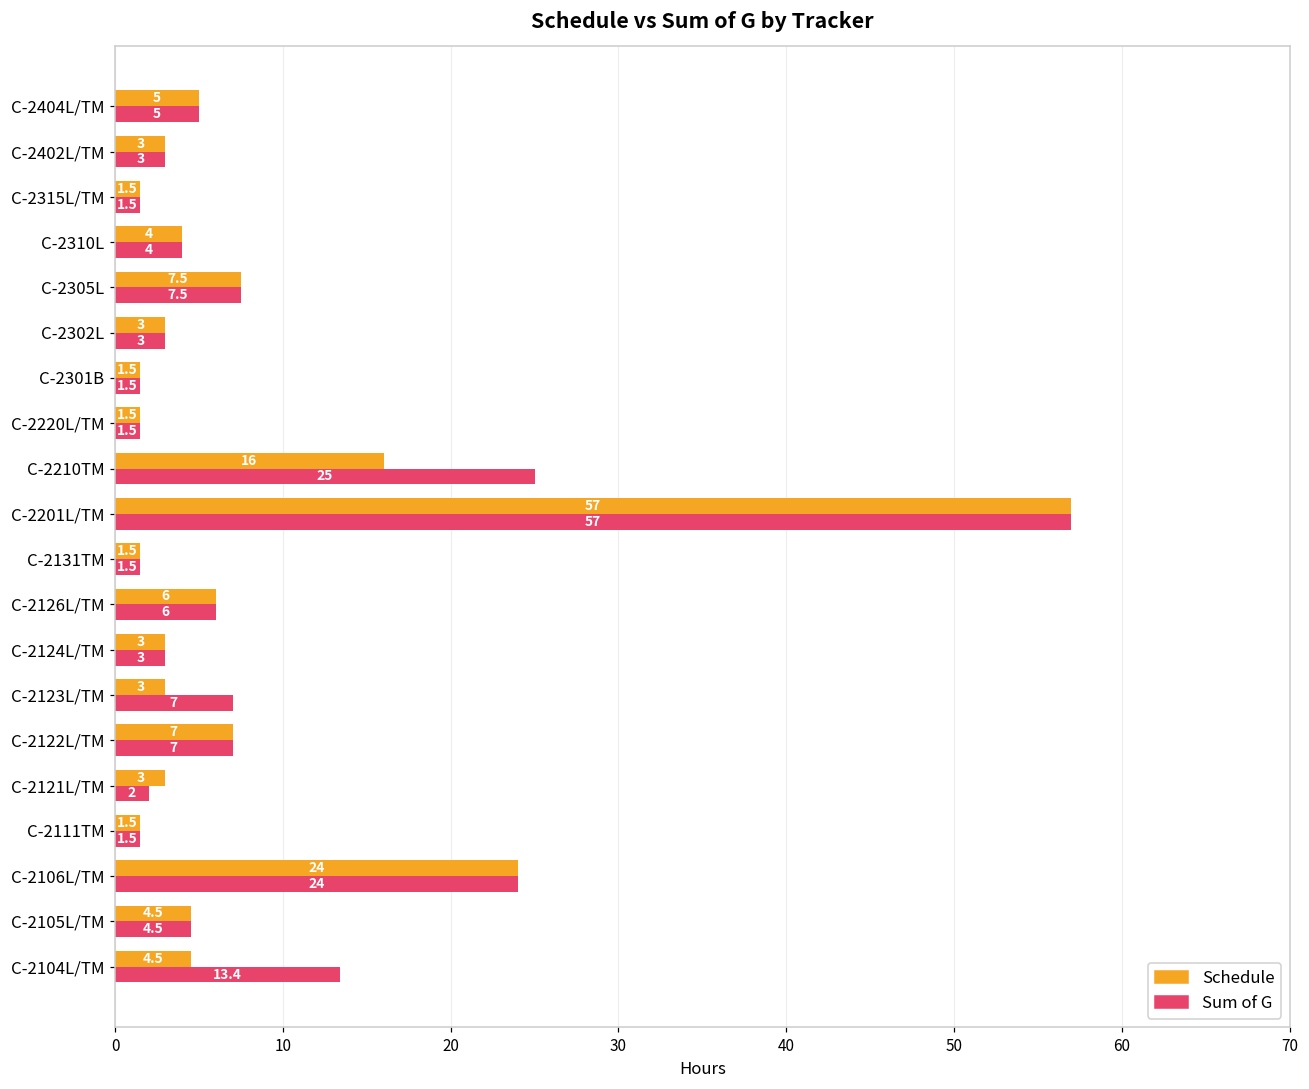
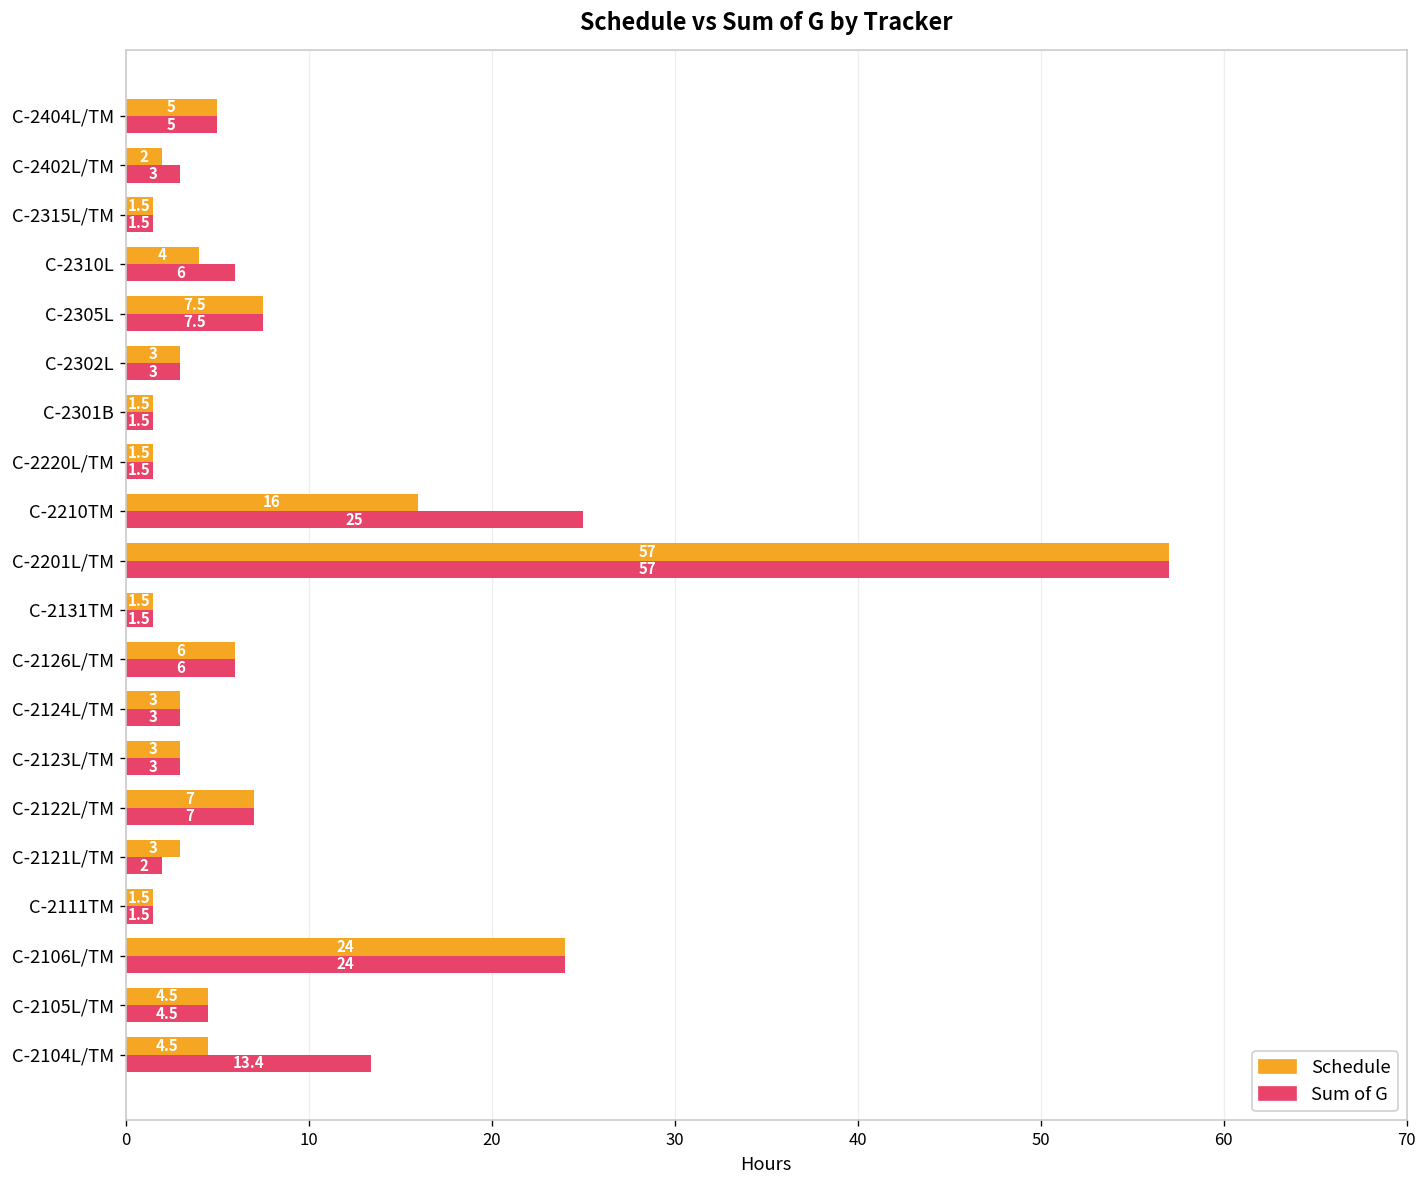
Schedule, C-2402L/TM: 3 -> 2
Sum of G, C-2310L: 4 -> 6
Sum of G, C-2123L/TM: 7 -> 3
